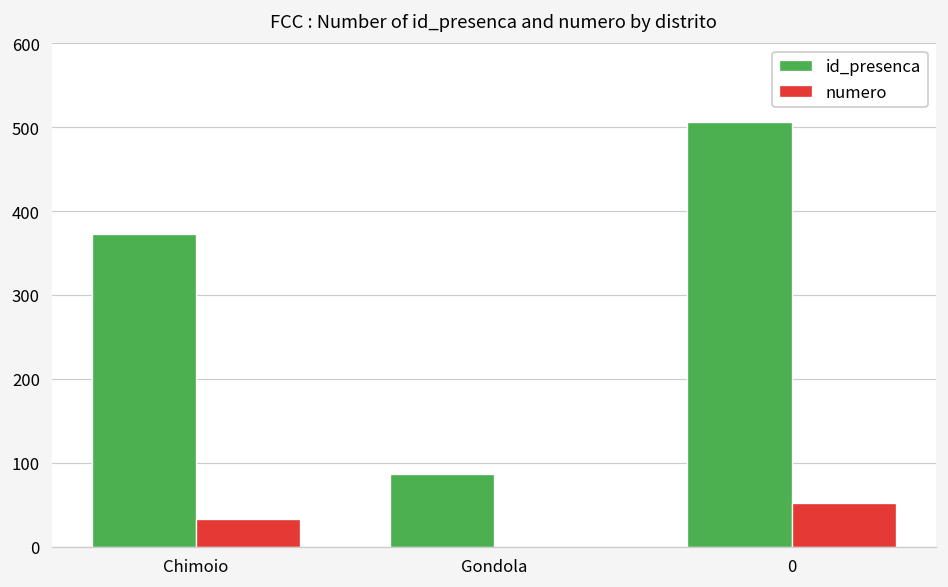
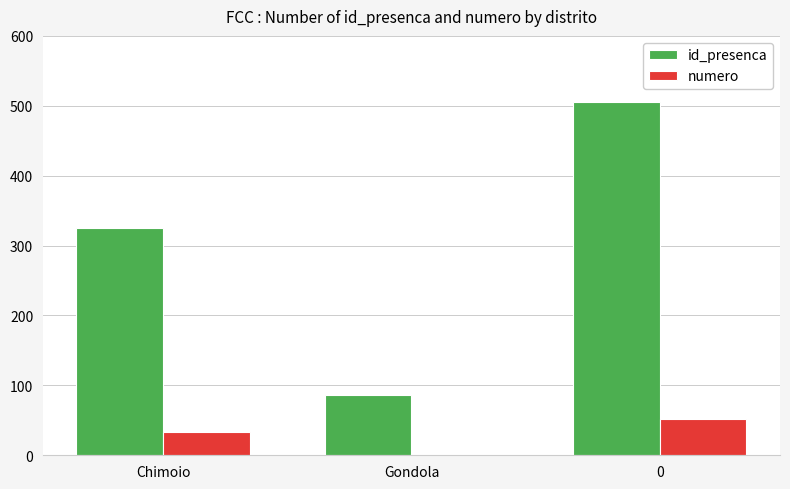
id_presenca, Chimoio: 370 -> 330
